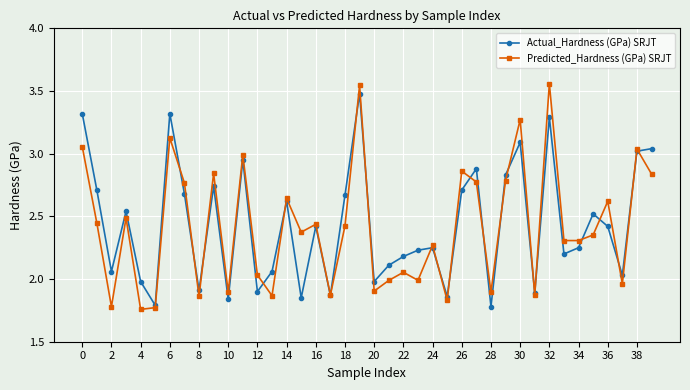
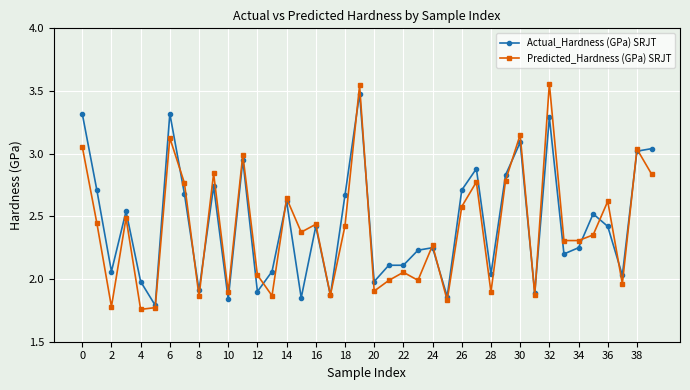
Actual_Hardness (GPa) SRJT, 22: 2.18 -> 2.11
Predicted_Hardness (GPa) SRJT, 26: 2.86 -> 2.58
Actual_Hardness (GPa) SRJT, 28: 1.78 -> 2.04
Predicted_Hardness (GPa) SRJT, 30: 3.27 -> 3.15
